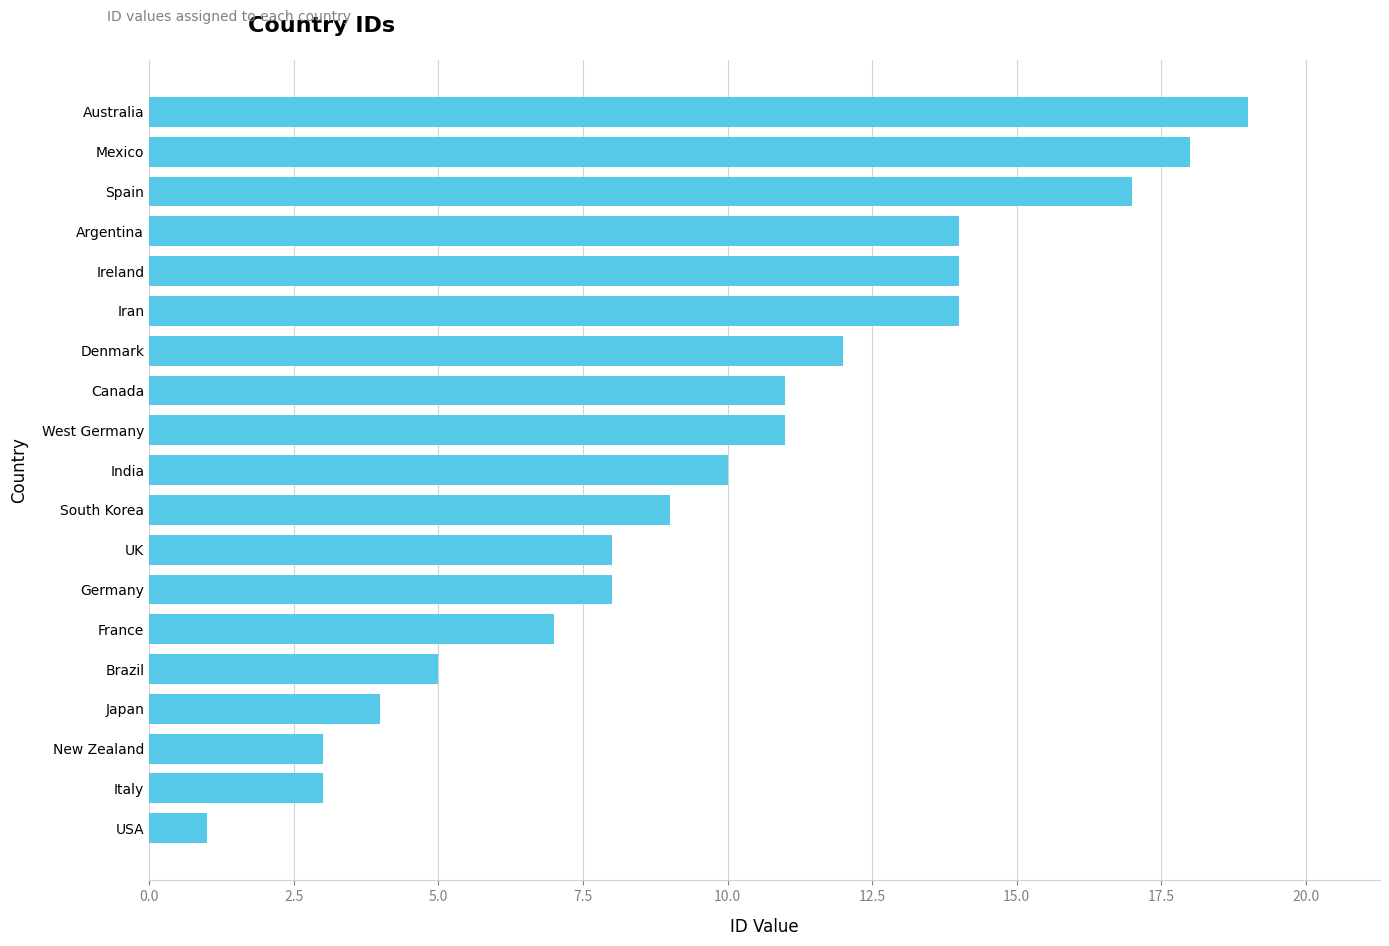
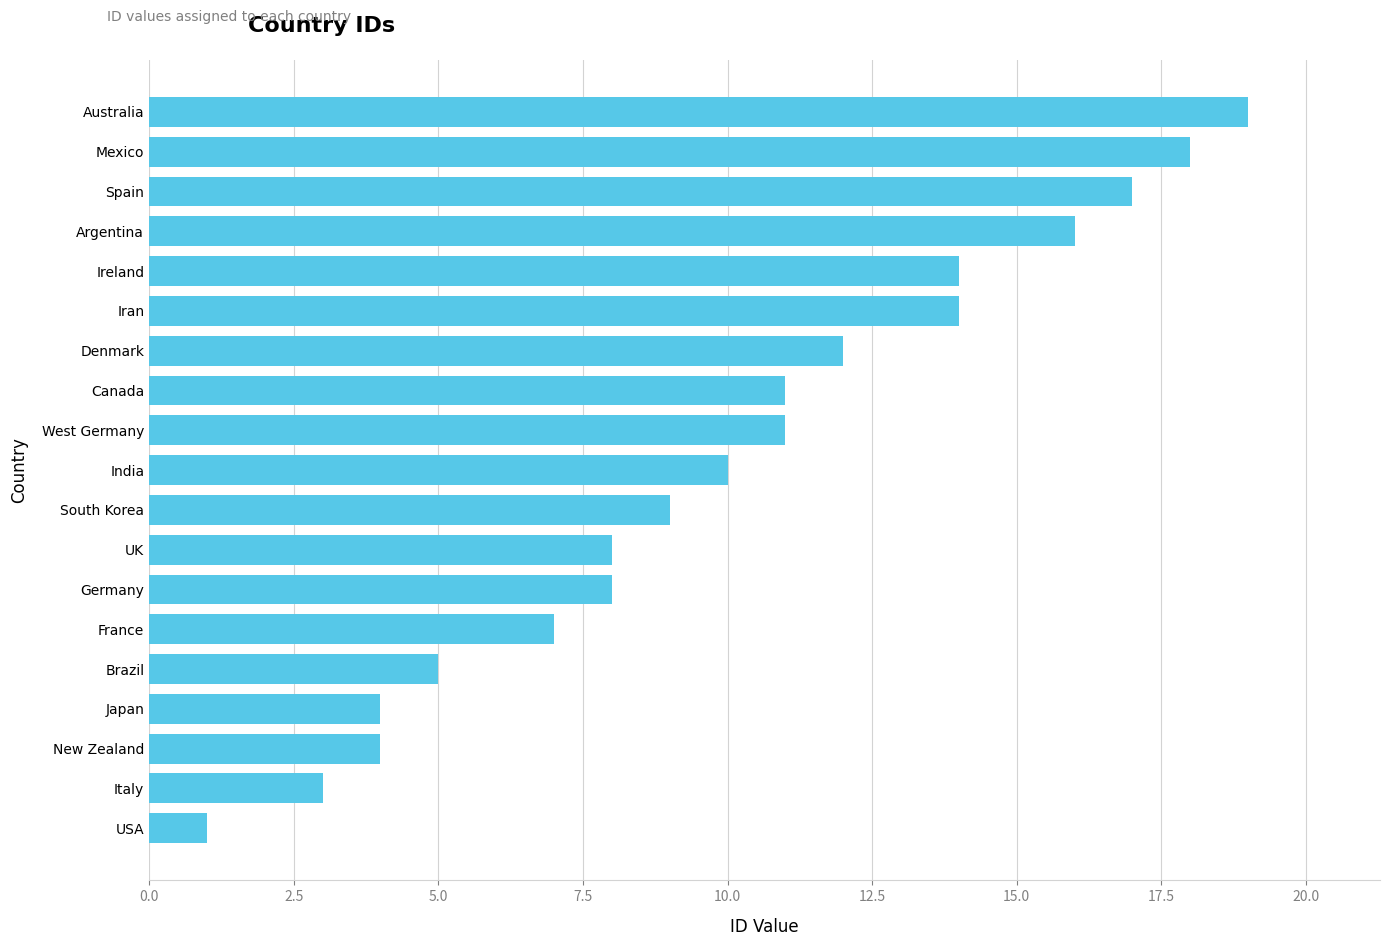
Argentina: 14 -> 16
New Zealand: 3 -> 4
